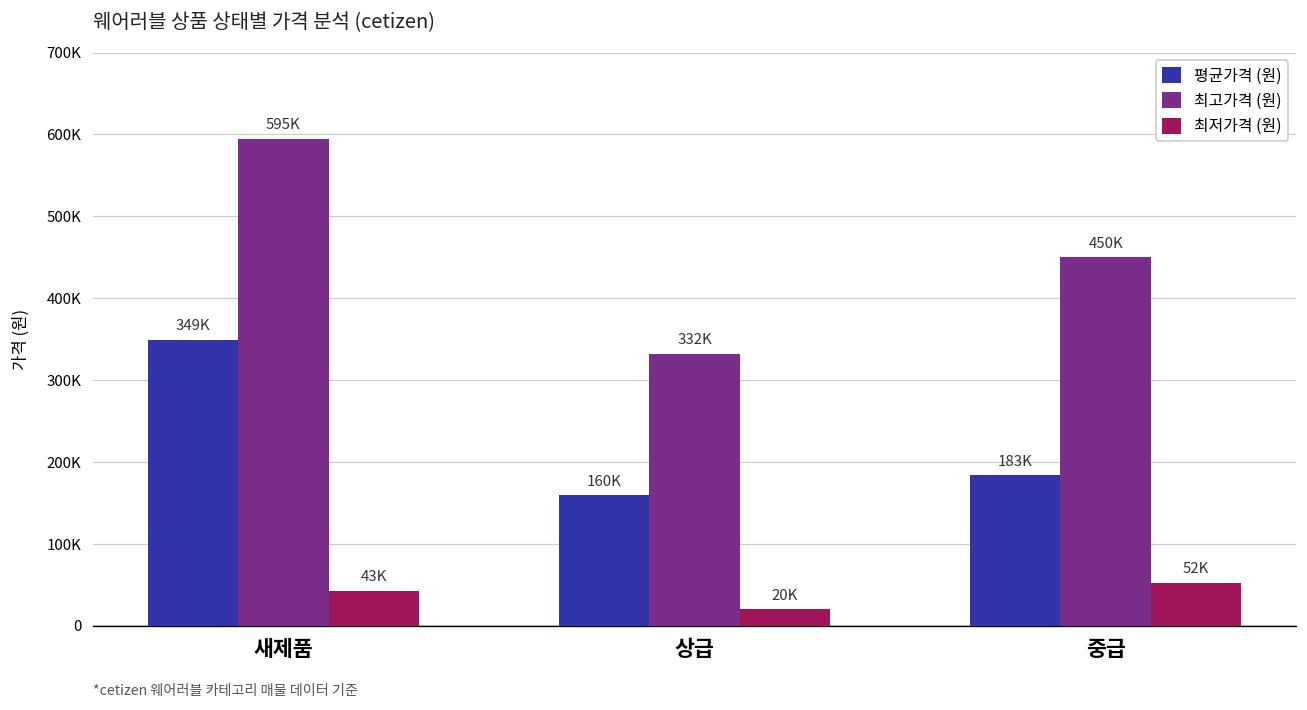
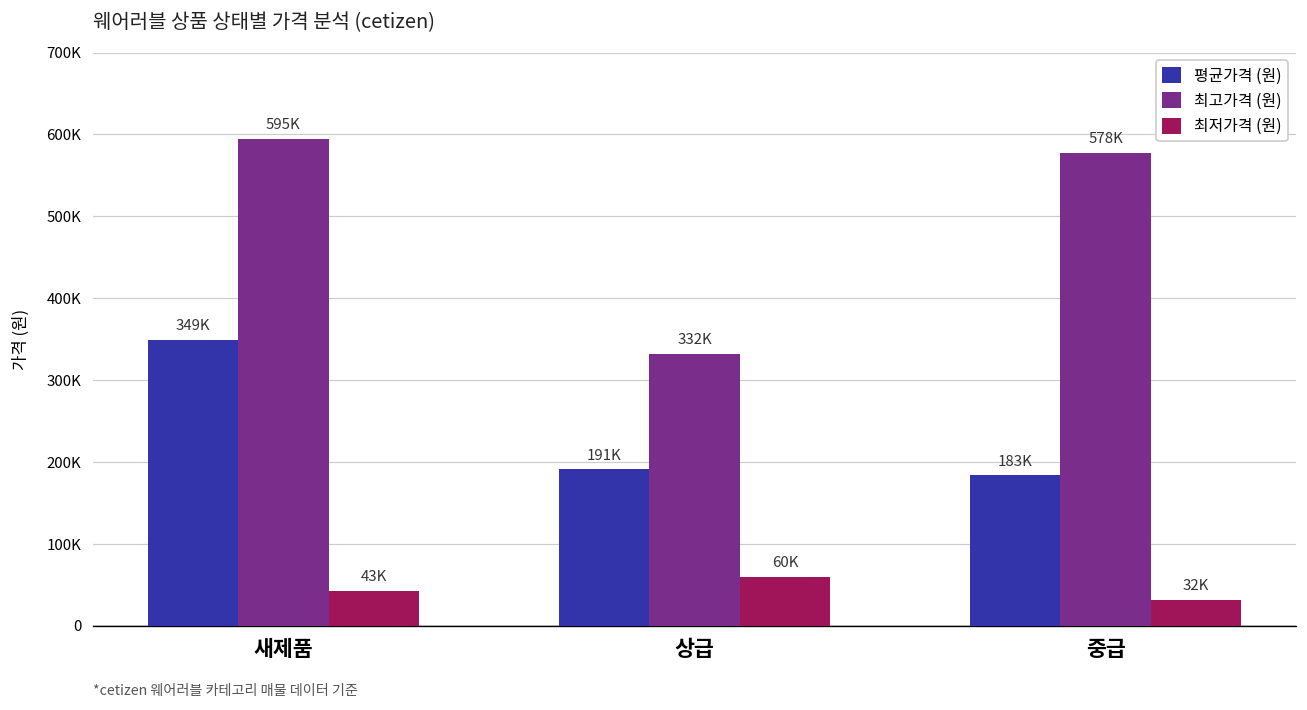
평균가격 (원), 상급: 160K -> 191K
최저가격 (원), 상급: 20K -> 60K
최고가격 (원), 중급: 450K -> 578K
최저가격 (원), 중급: 52K -> 32K
